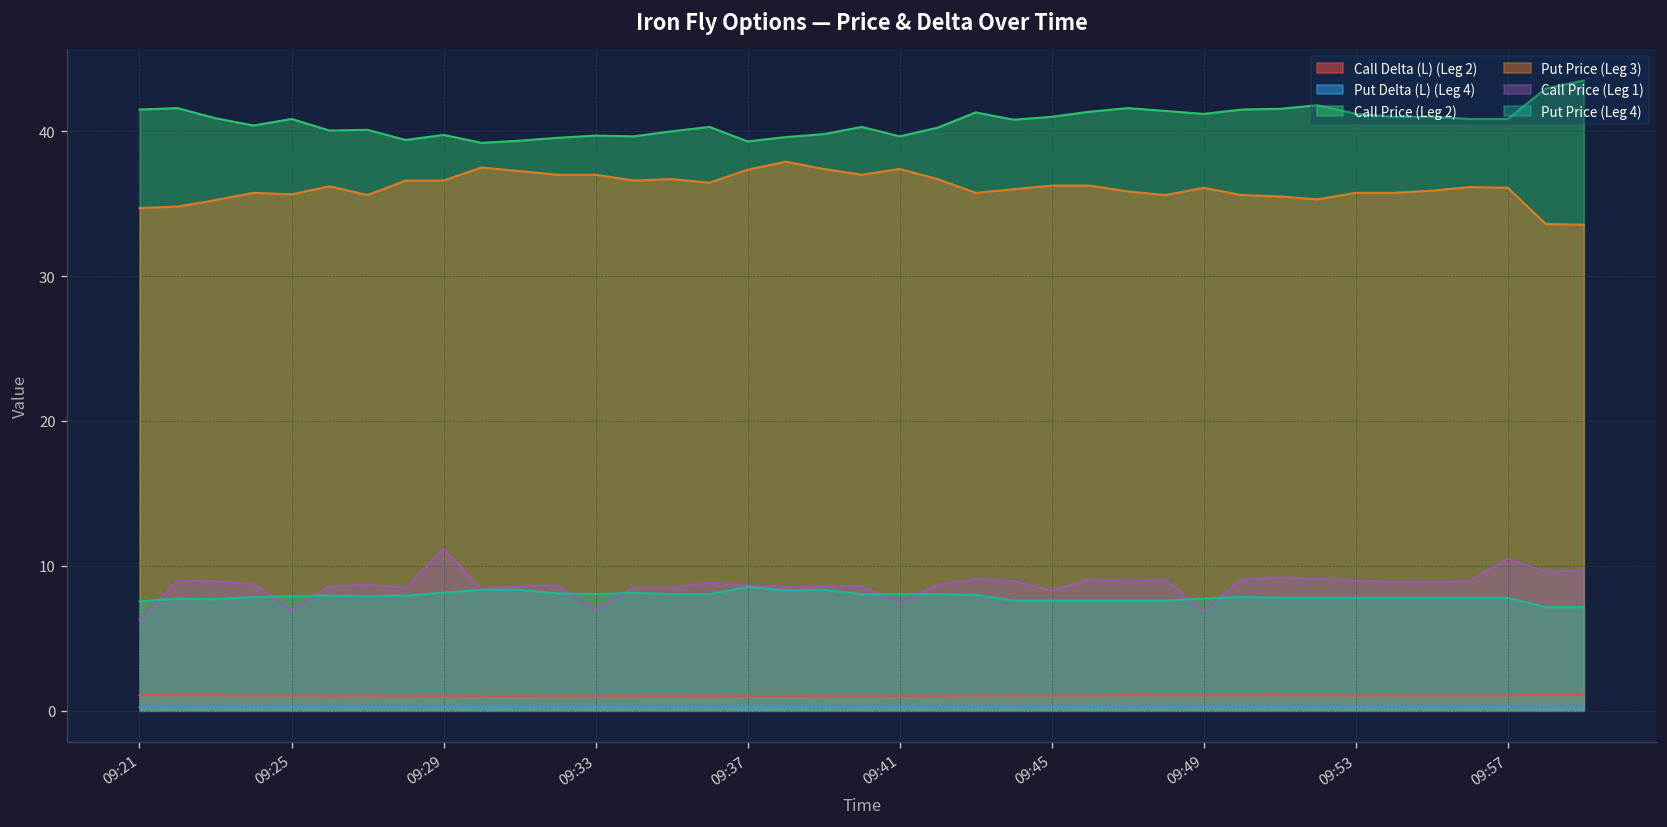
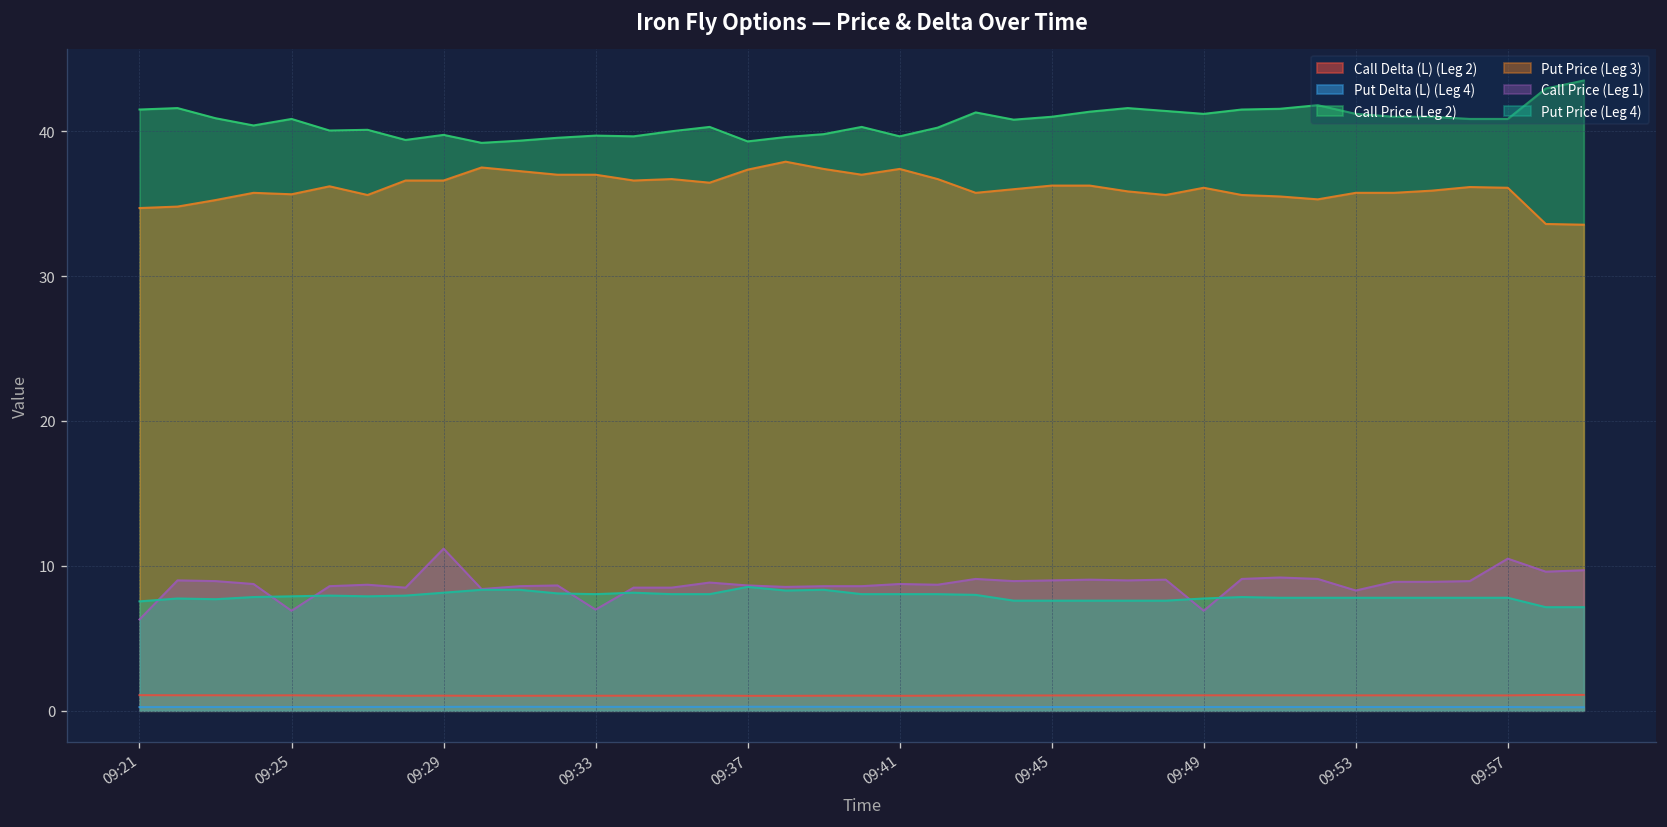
Call Price (Leg 1), 09:41: 7.5 -> 8.8
Call Price (Leg 1), 09:45: 8.3 -> 9.0
Call Price (Leg 1), 09:53: 9.0 -> 8.3
